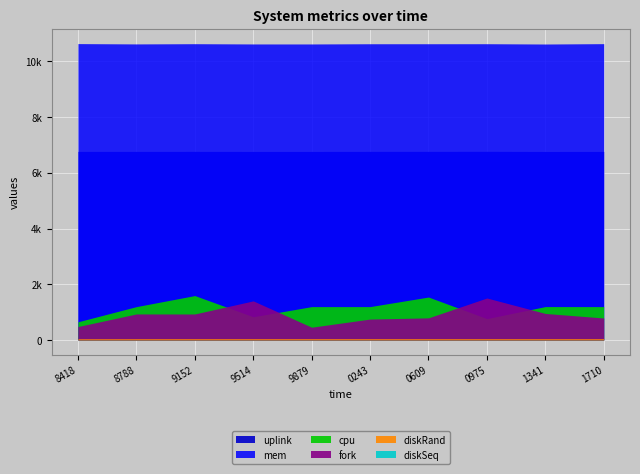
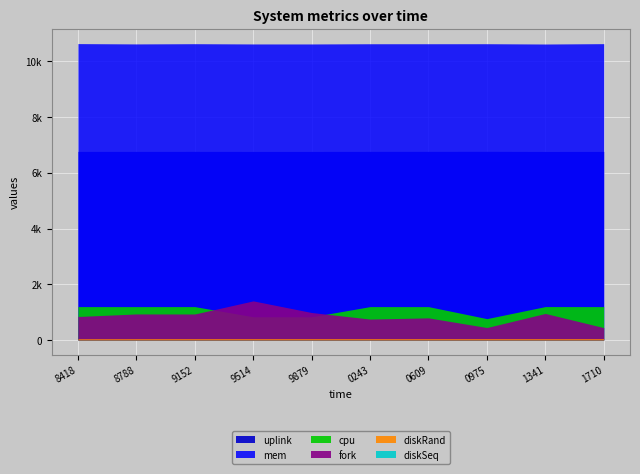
cpu, 8418: 700 -> 1200
fork, 8418: 500 -> 800
cpu, 9152: 1600 -> 1200
cpu, 9879: 1200 -> 800
fork, 9879: 500 -> 1000
cpu, 0609: 1500 -> 1200
fork, 0975: 1500 -> 400
fork, 1710: 800 -> 400
